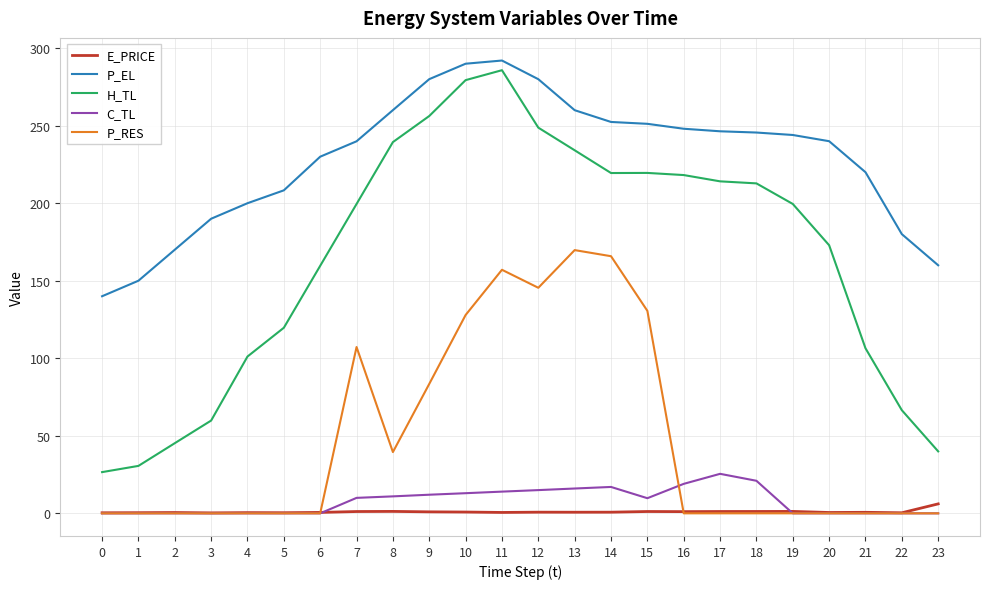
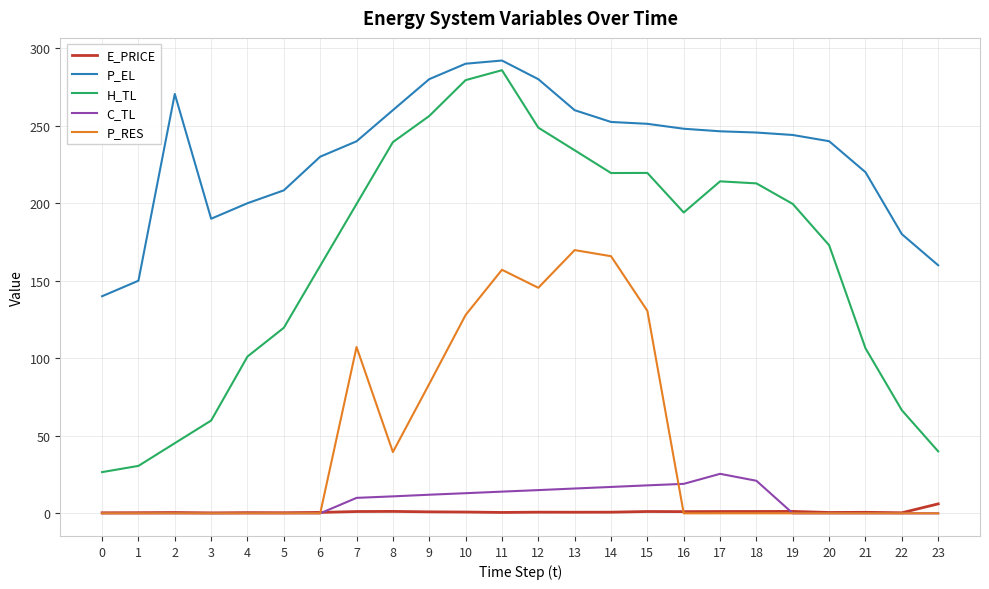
P_EL, 2: 170 -> 270
C_TL, 15: 10 -> 18
H_TL, 16: 218 -> 194
